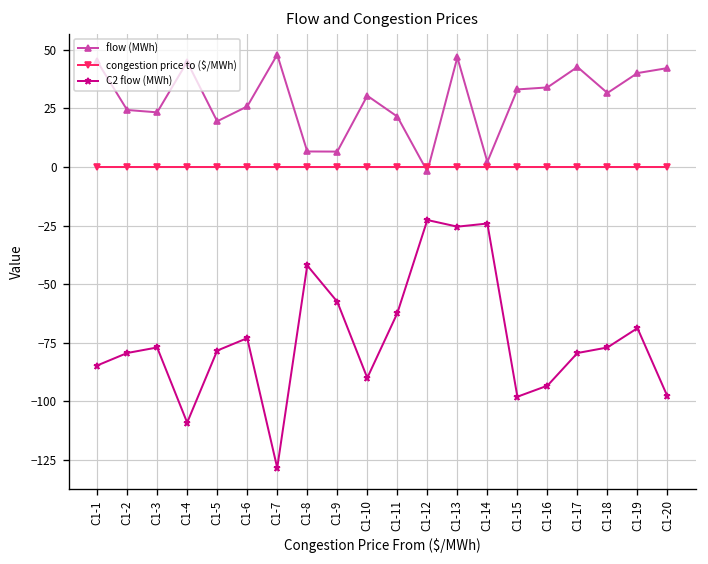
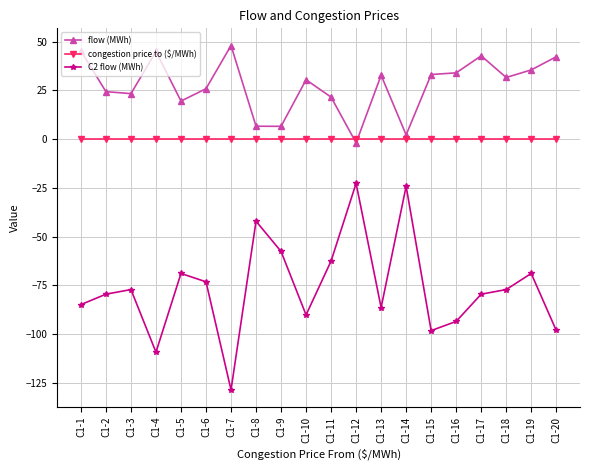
C2 flow (MWh), C1-5: -78 -> -69
flow (MWh), C1-13: 47 -> 33
C2 flow (MWh), C1-13: -25 -> -86
flow (MWh), C1-19: 40 -> 35
